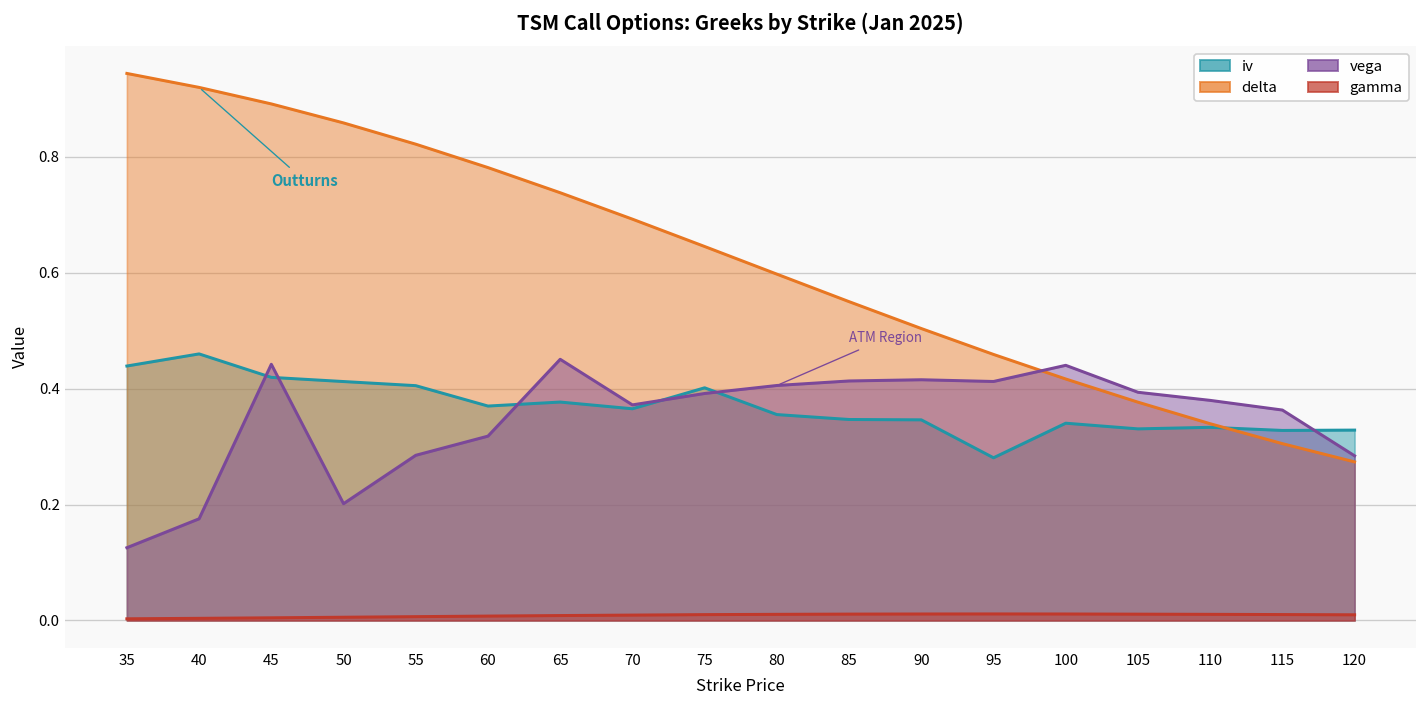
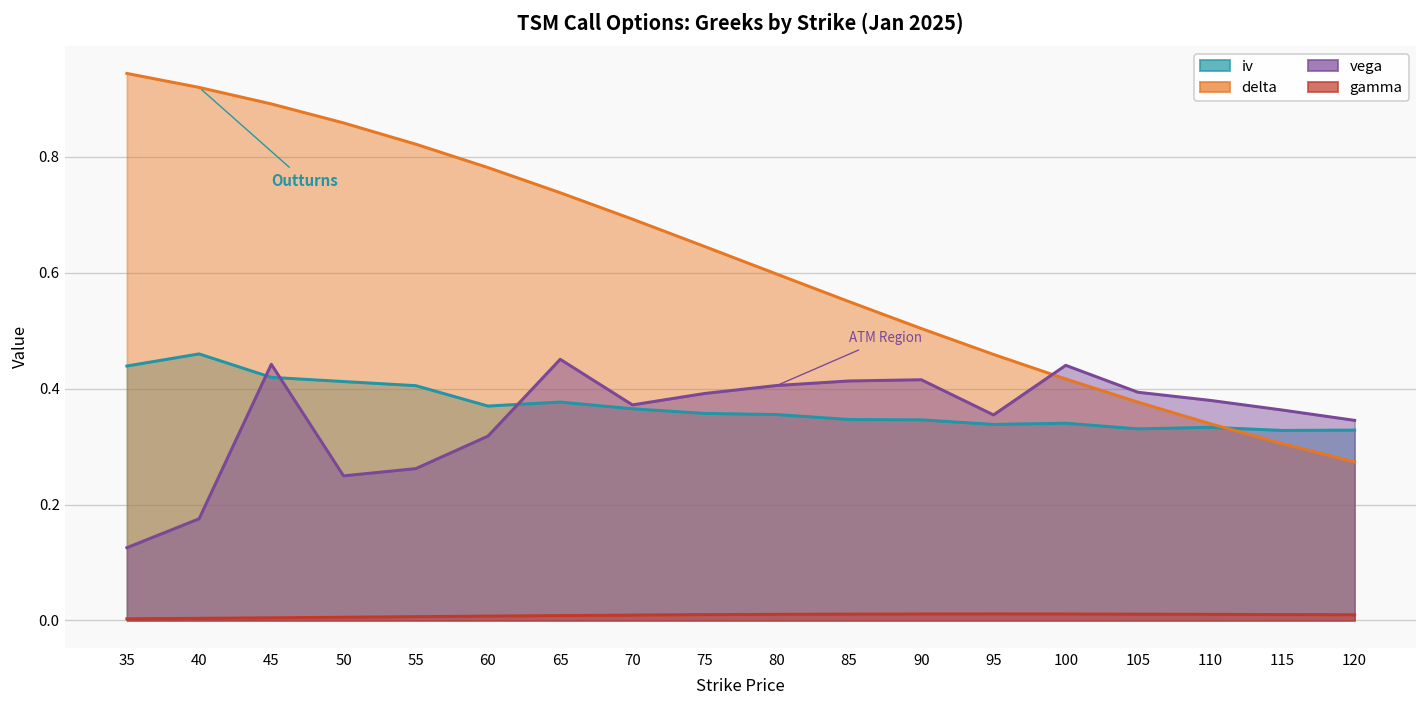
vega, 50: 0.20 -> 0.25
vega, 55: 0.29 -> 0.26
iv, 75: 0.40 -> 0.36
iv, 95: 0.28 -> 0.34
vega, 95: 0.41 -> 0.35
vega, 120: 0.28 -> 0.35
